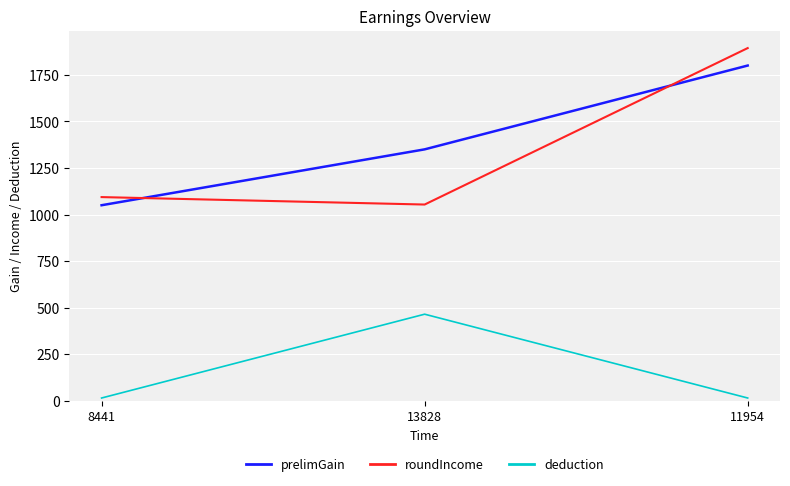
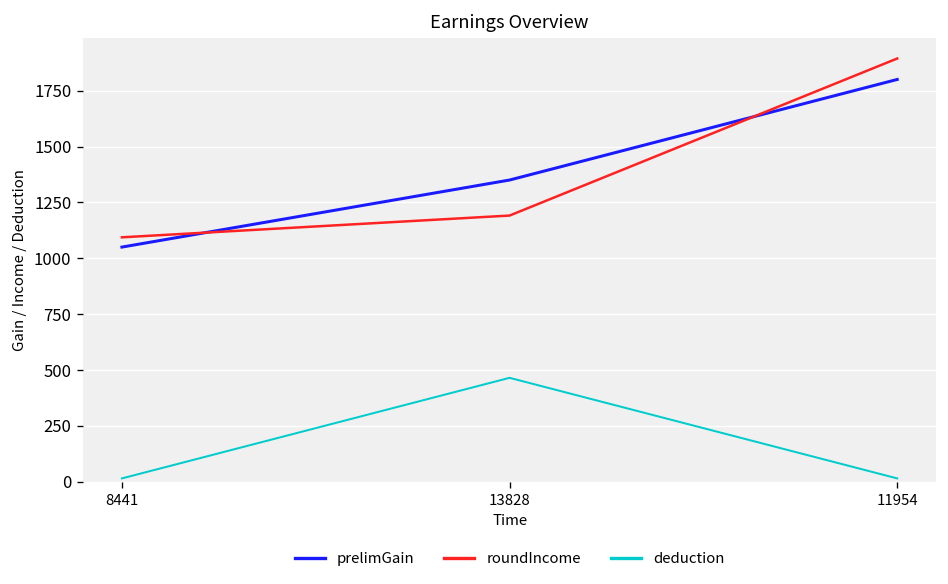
roundIncome, 13828: 1050 -> 1190
